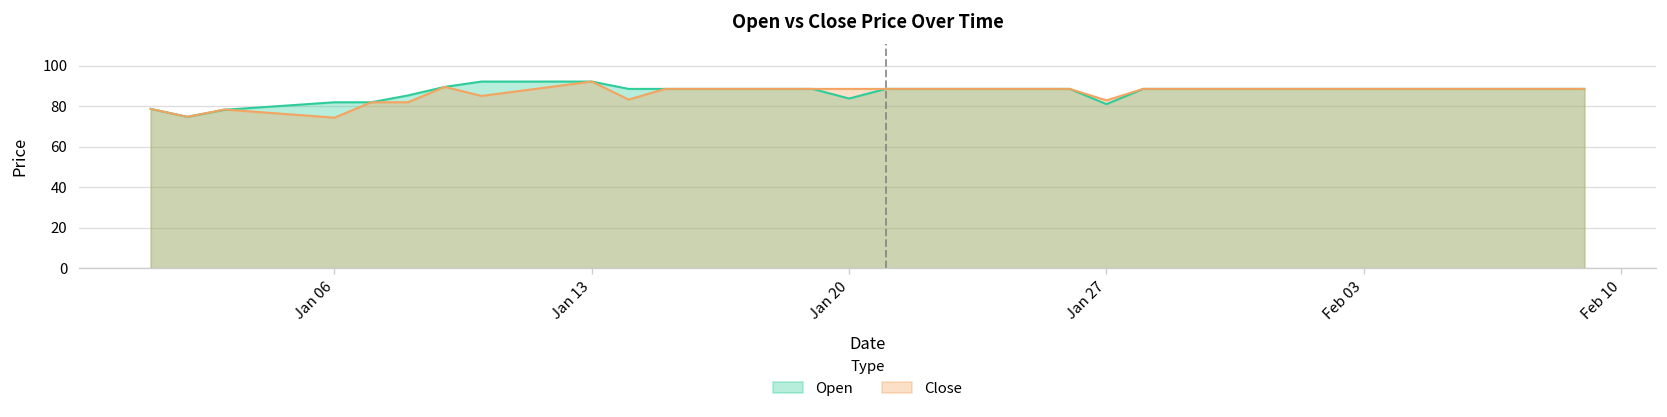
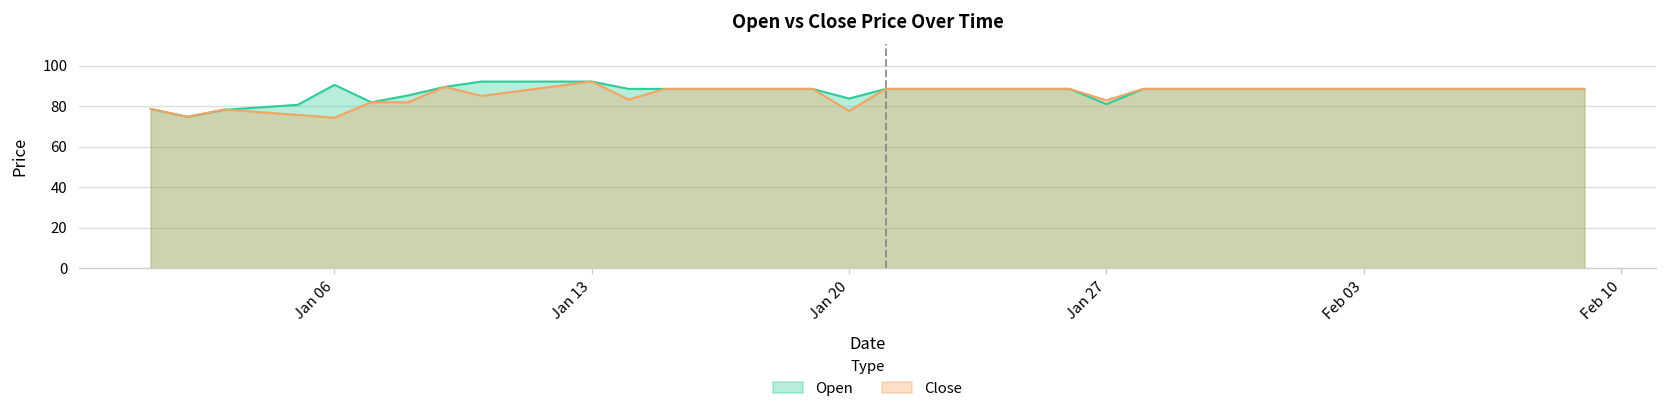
Open, Jan 06: 82 -> 91
Close, Jan 20: 89 -> 78
